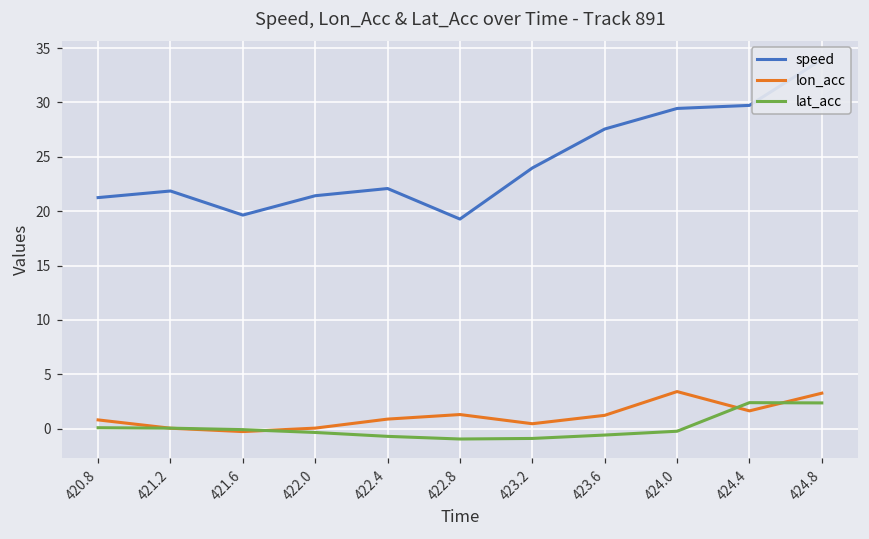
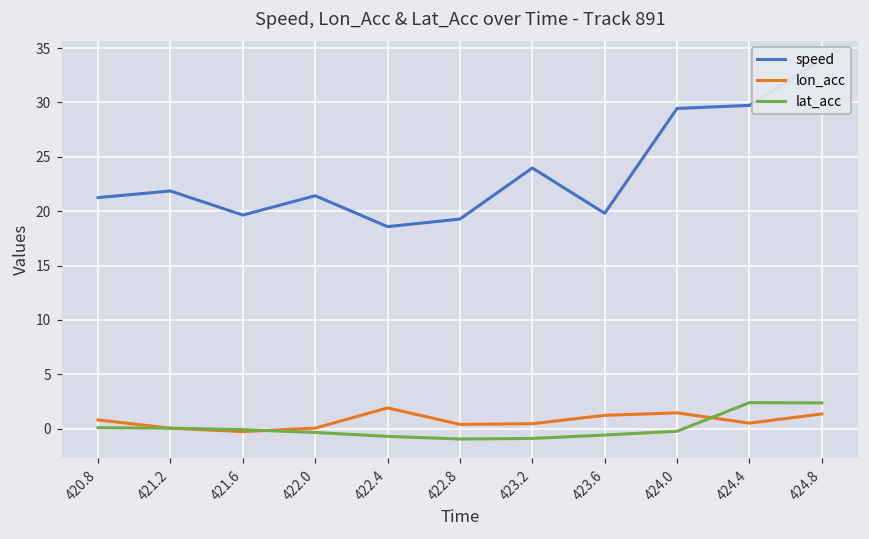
speed, 422.4: 22 -> 19
lon_acc, 422.4: 1 -> 2
lon_acc, 422.8: 1 -> 0
speed, 423.6: 28 -> 20
lon_acc, 424.0: 3 -> 1
lon_acc, 424.4: 2 -> 1
lon_acc, 424.8: 3 -> 1
